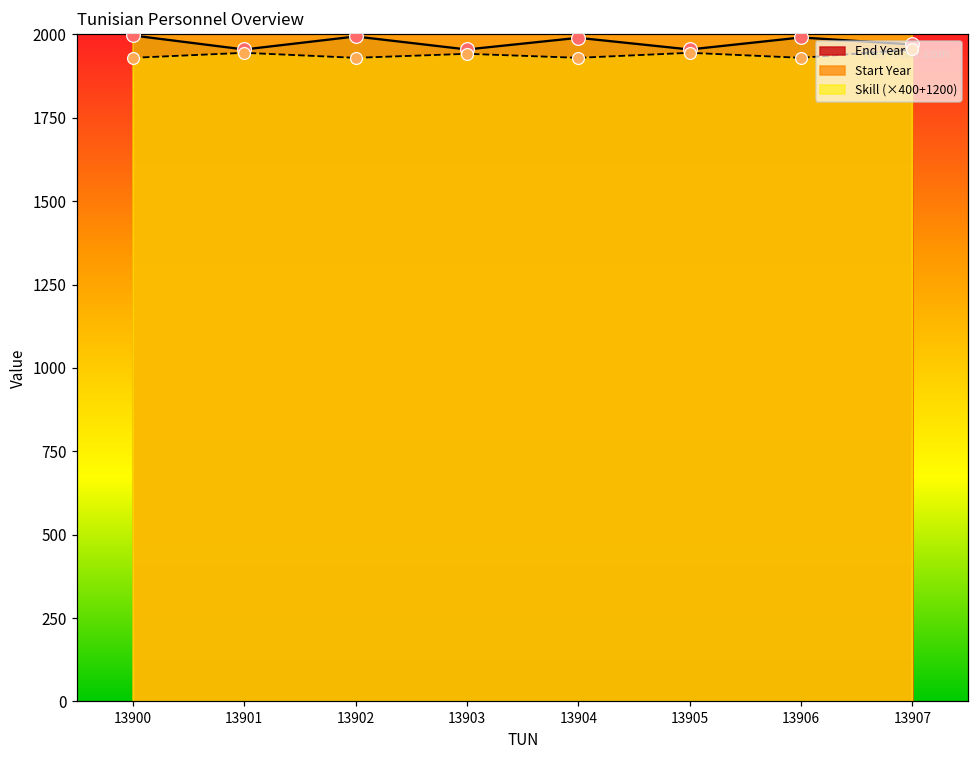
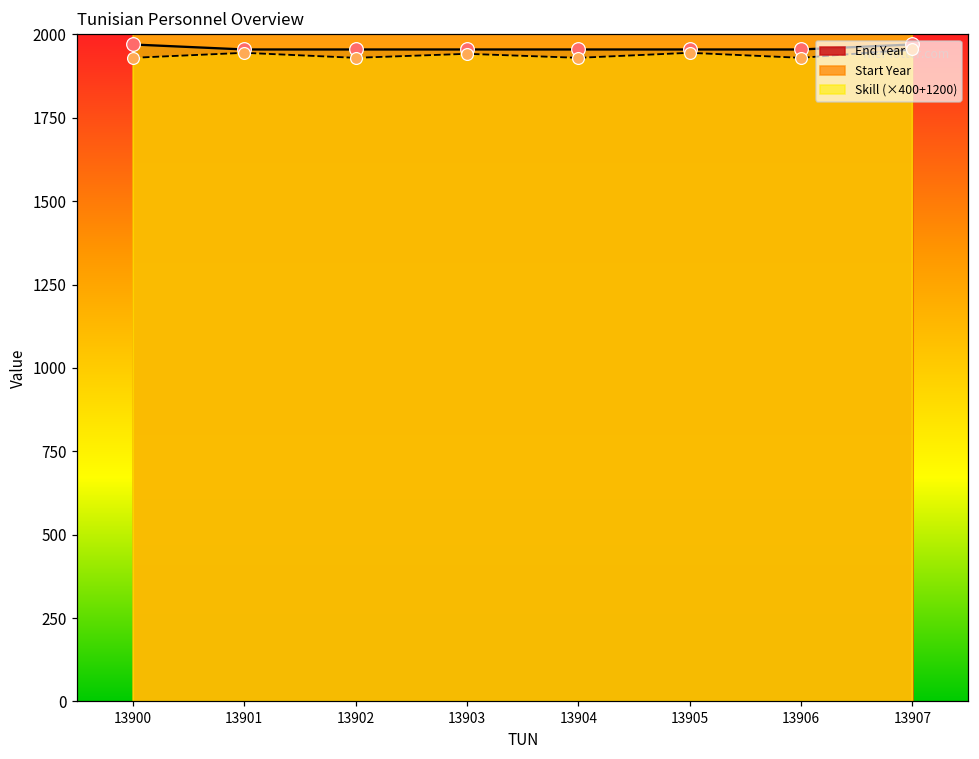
End Year, 13900: 2000 -> 1970
End Year, 13902: 1990 -> 1960
End Year, 13904: 1990 -> 1960
End Year, 13906: 1990 -> 1960
